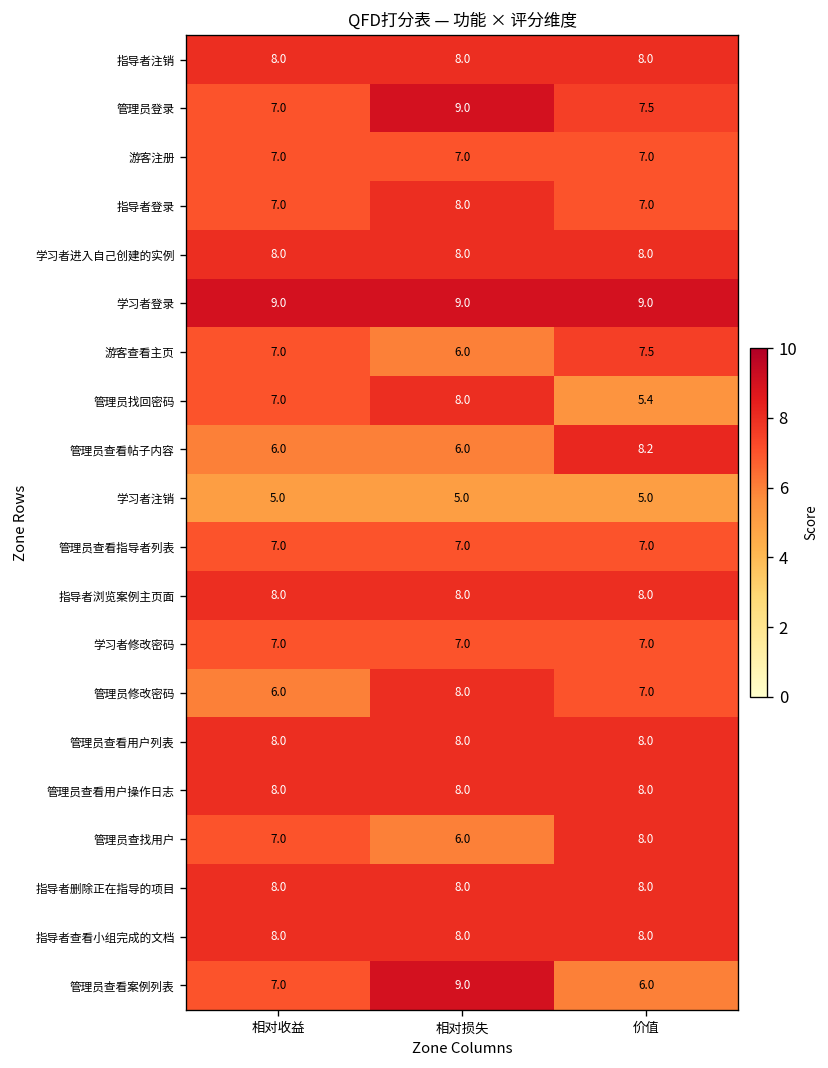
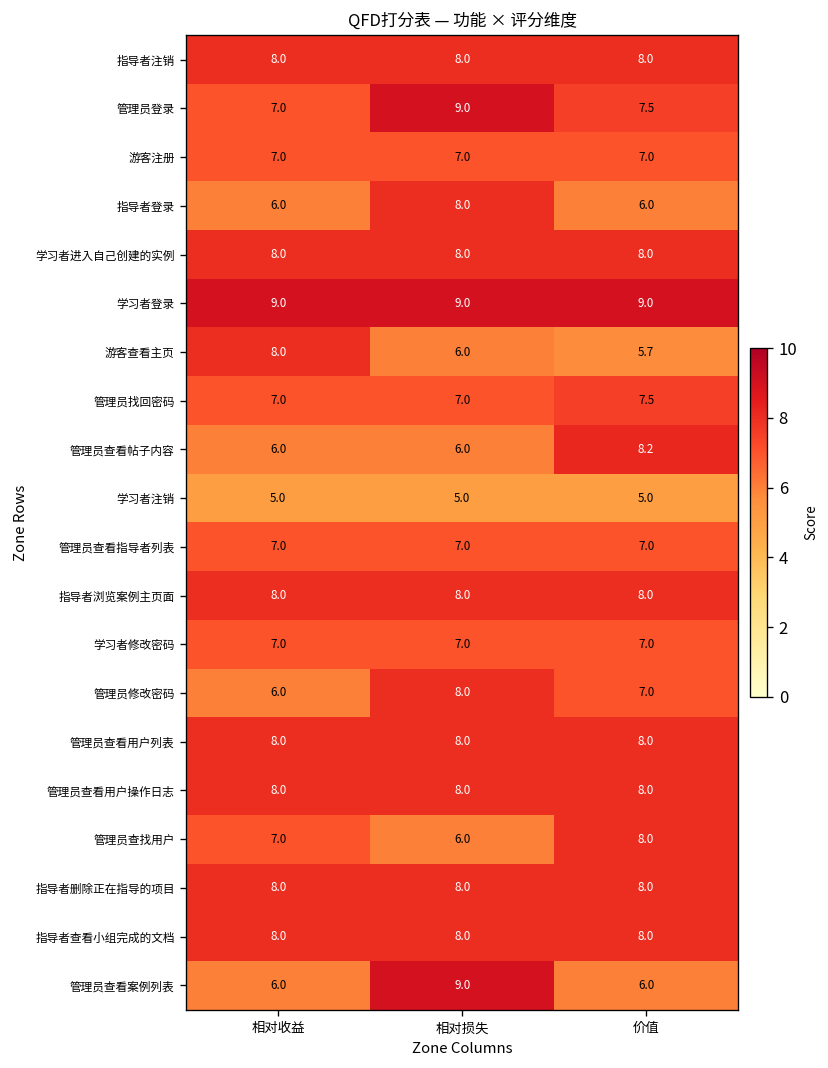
指导者登录, 相对收益: 7.0 -> 6.0
指导者登录, 价值: 7.0 -> 6.0
游客查看主页, 相对收益: 7.0 -> 8.0
游客查看主页, 价值: 7.5 -> 5.7
管理员找回密码, 相对损失: 8.0 -> 7.0
管理员找回密码, 价值: 5.4 -> 7.5
管理员查看案例列表, 相对收益: 7.0 -> 6.0
